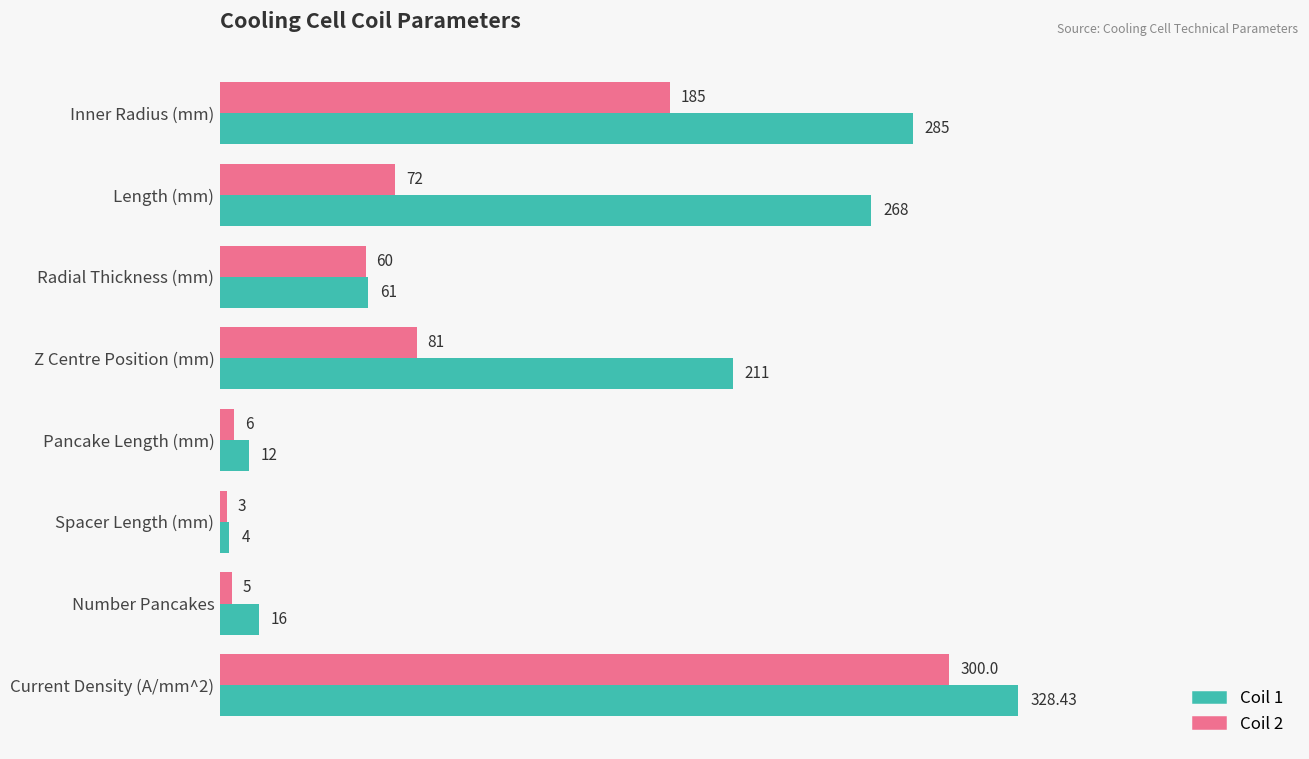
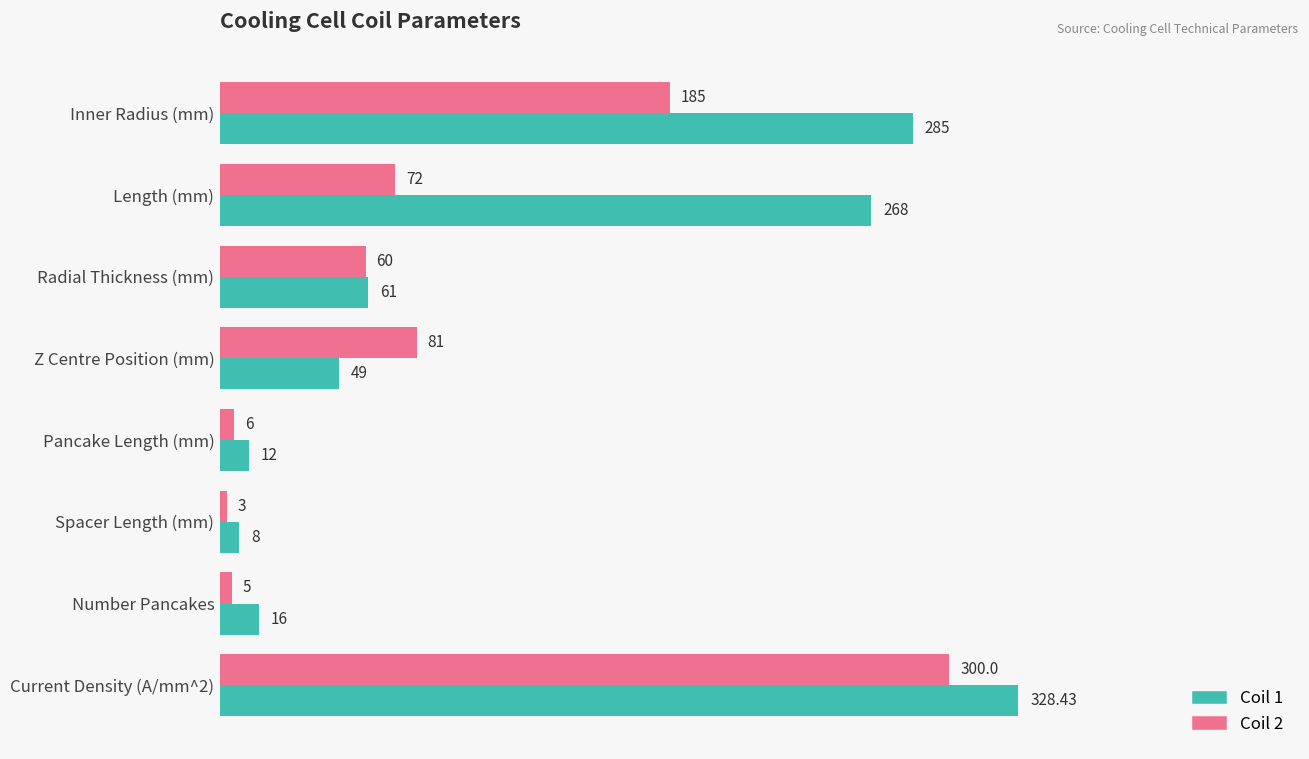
Coil 1, Z Centre Position (mm): 211 -> 49
Coil 1, Spacer Length (mm): 4 -> 8
